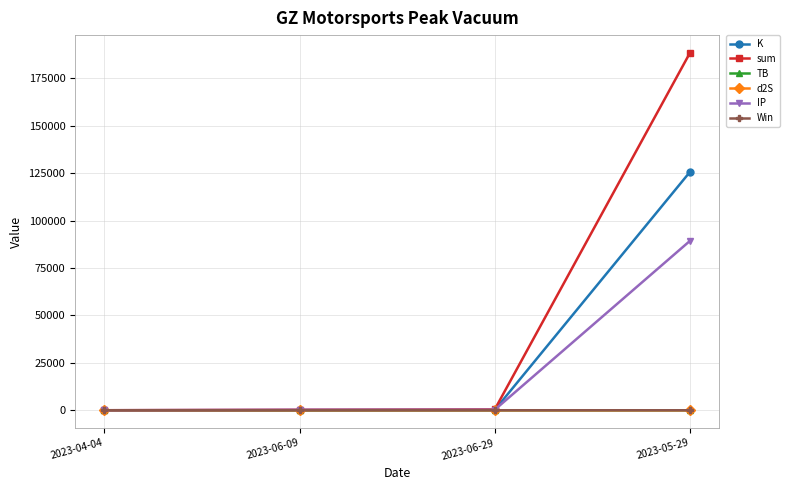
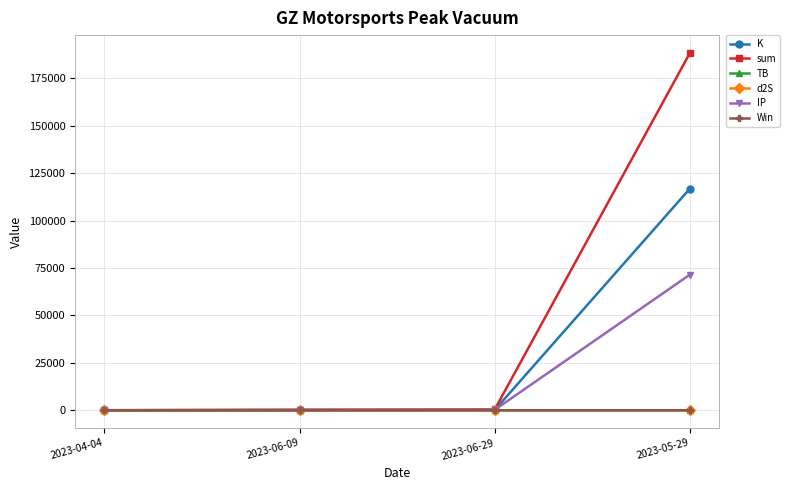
K, 2023-05-29: 126000 -> 117000
IP, 2023-05-29: 89000 -> 72000
